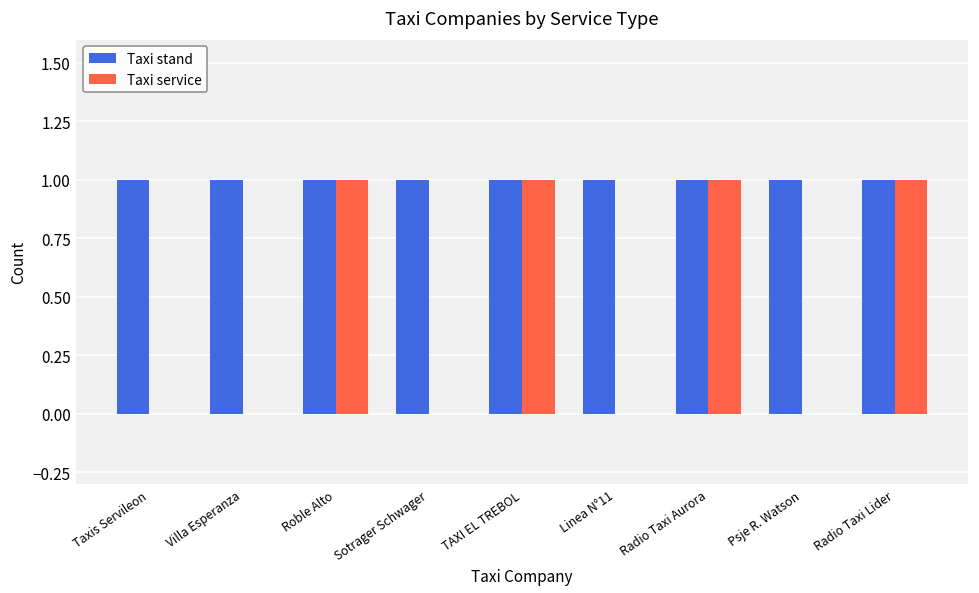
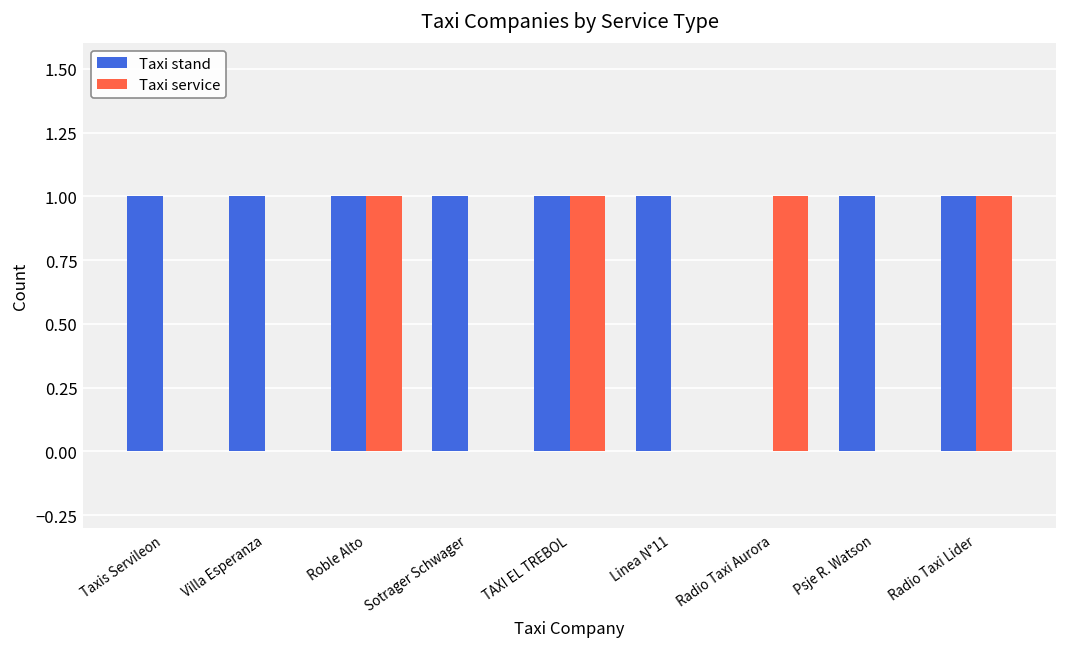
Taxi stand, Radio Taxi Aurora: 1 -> 0
